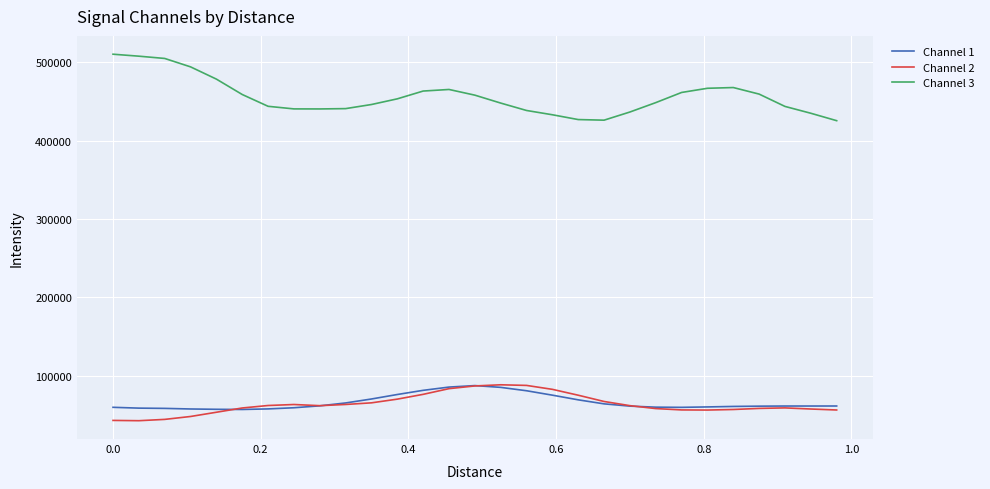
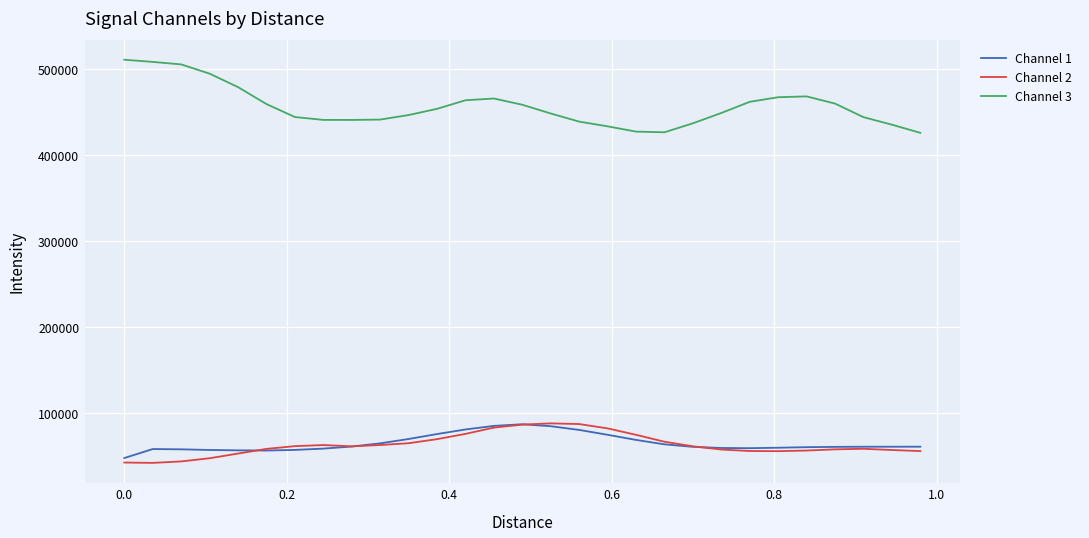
Channel 1, 0.0: 60000 -> 50000
